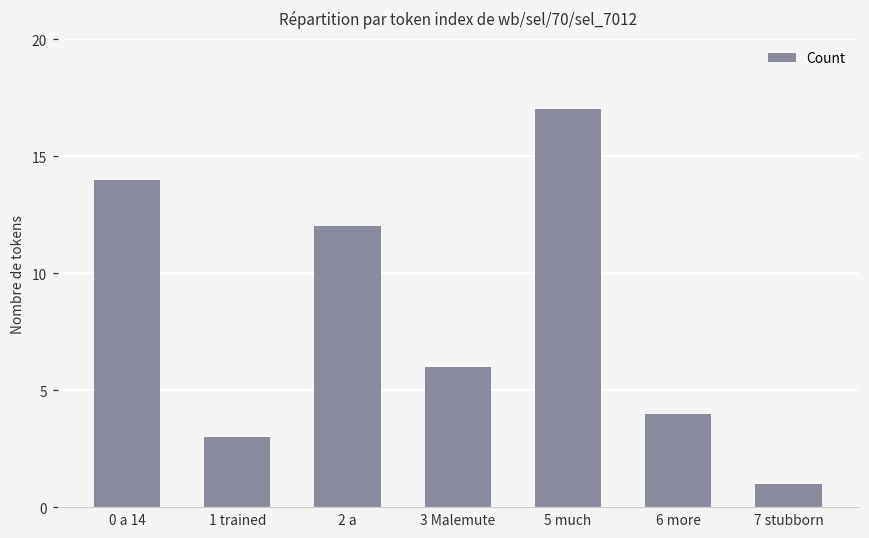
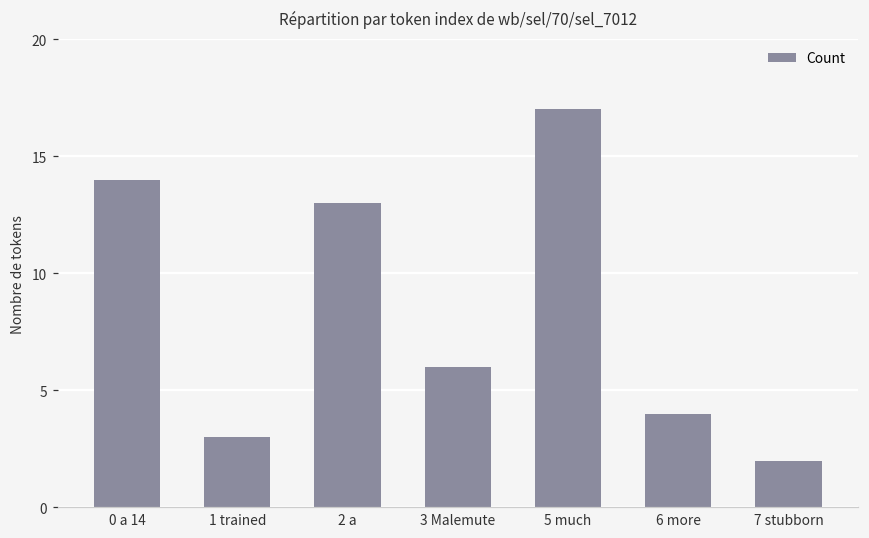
2 a: 12 -> 13
7 stubborn: 1 -> 2
